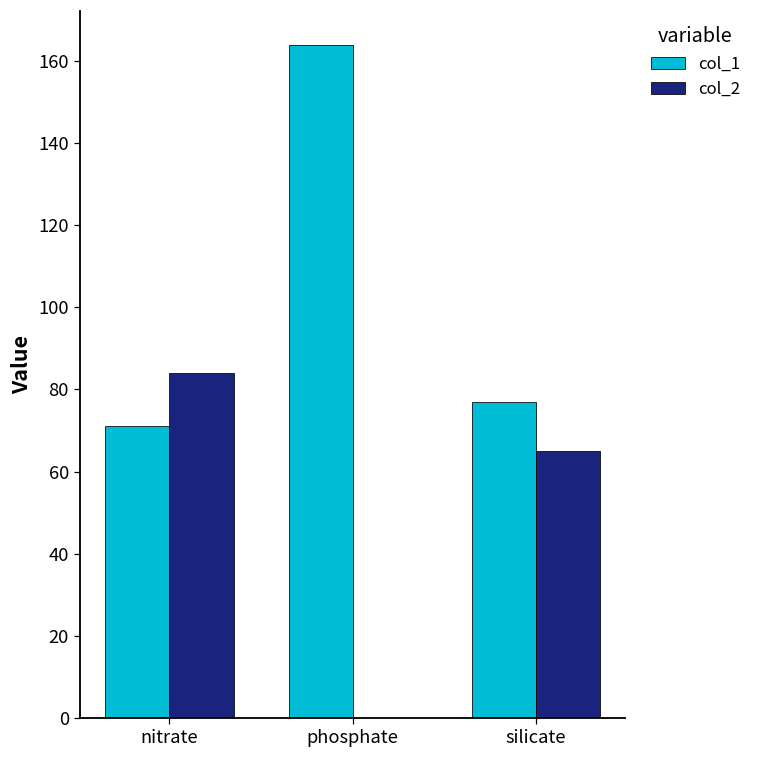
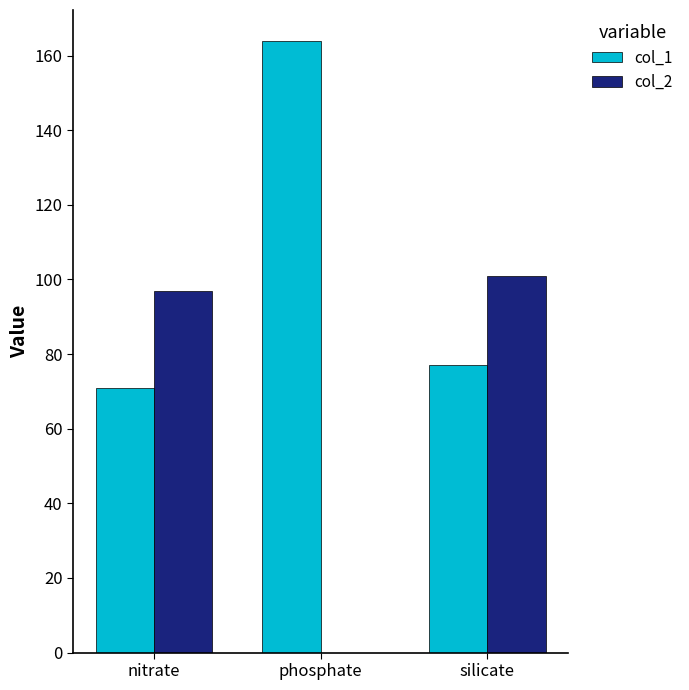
col_2, nitrate: 84 -> 97
col_2, silicate: 65 -> 101
